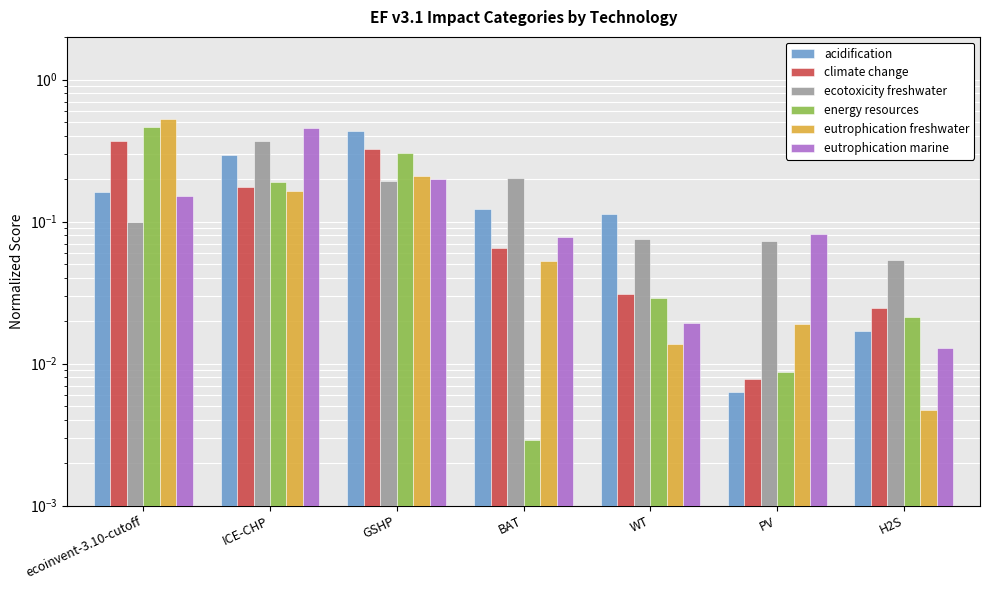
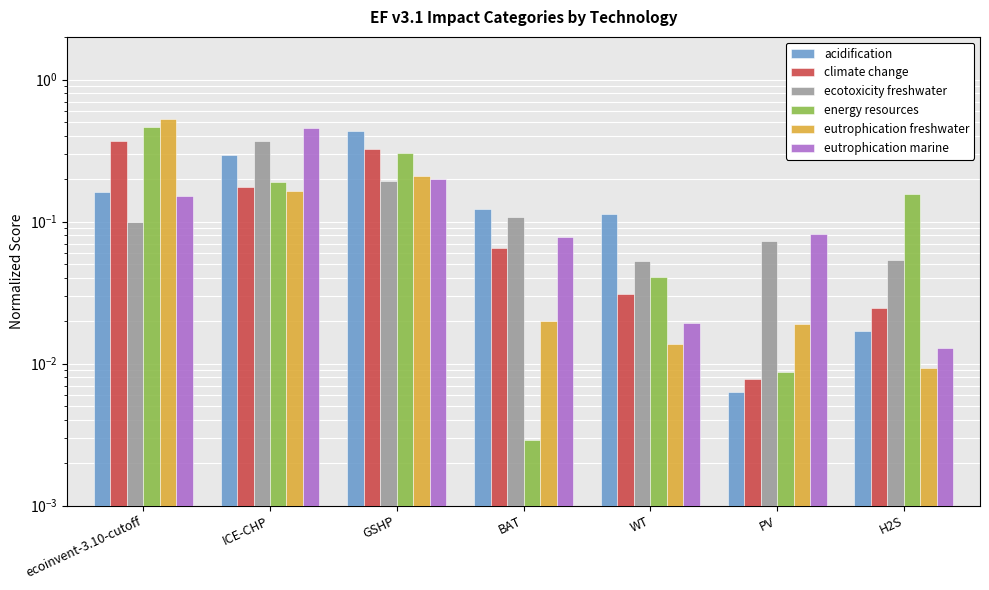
ecotoxicity freshwater, BAT: 0.20 -> 0.11
eutrophication freshwater, BAT: 0.053 -> 0.020
ecotoxicity freshwater, WT: 0.08 -> 0.053
energy resources, WT: 0.029 -> 0.041
energy resources, H2S: 0.021 -> 0.16
eutrophication freshwater, H2S: 0.0047 -> 0.009
